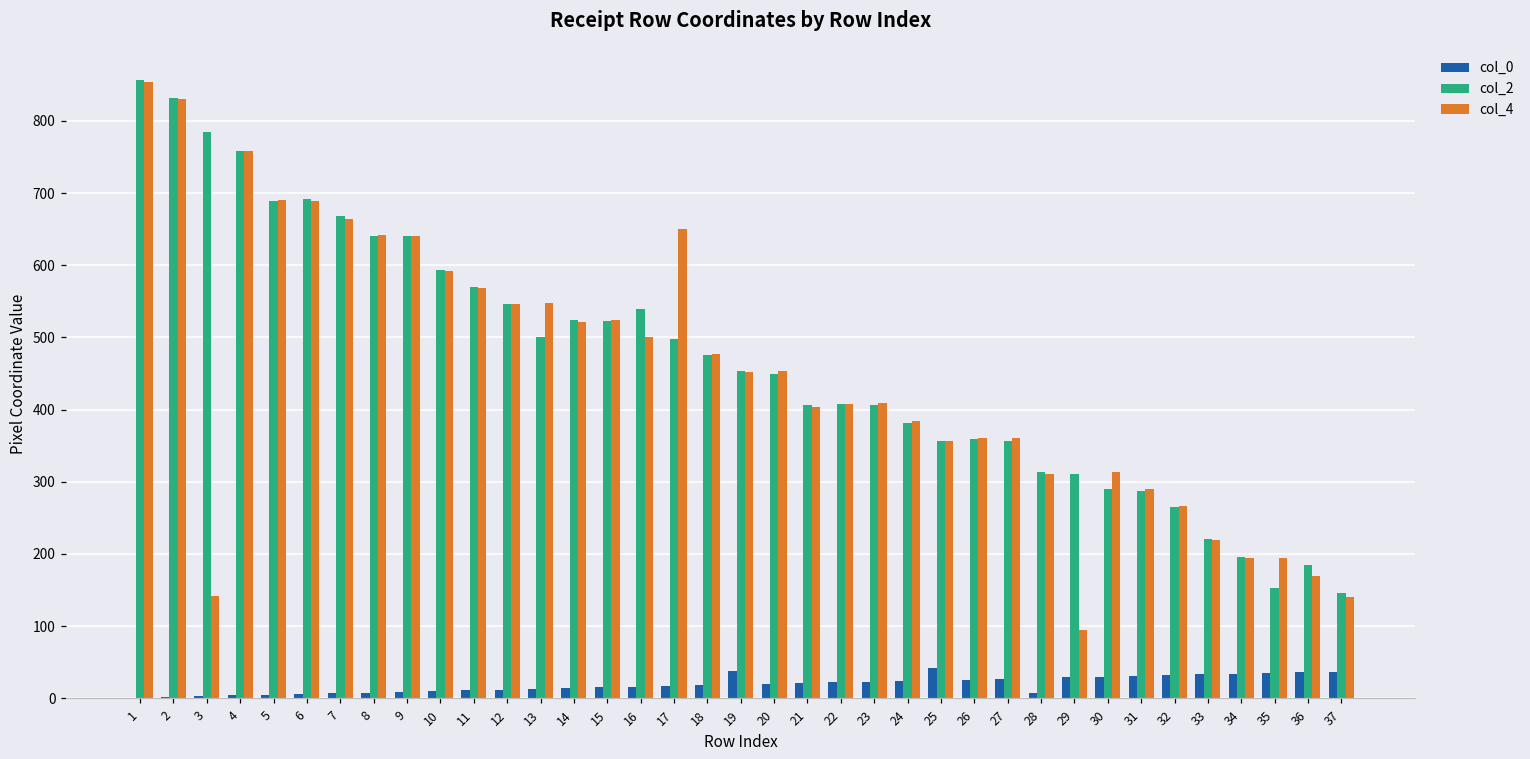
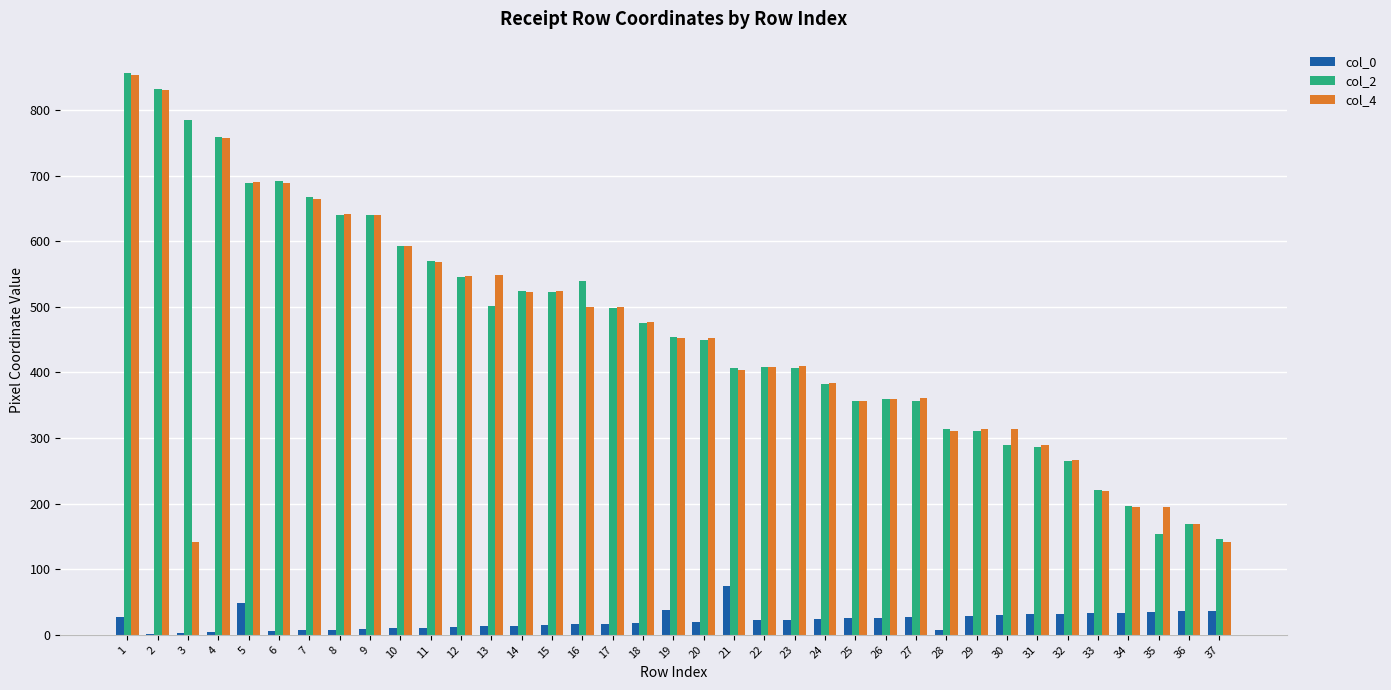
col_0, 1: 0 -> 30
col_0, 5: 10 -> 50
col_4, 17: 650 -> 500
col_0, 21: 20 -> 70
col_0, 25: 40 -> 30
col_4, 29: 100 -> 310
col_2, 36: 190 -> 170
